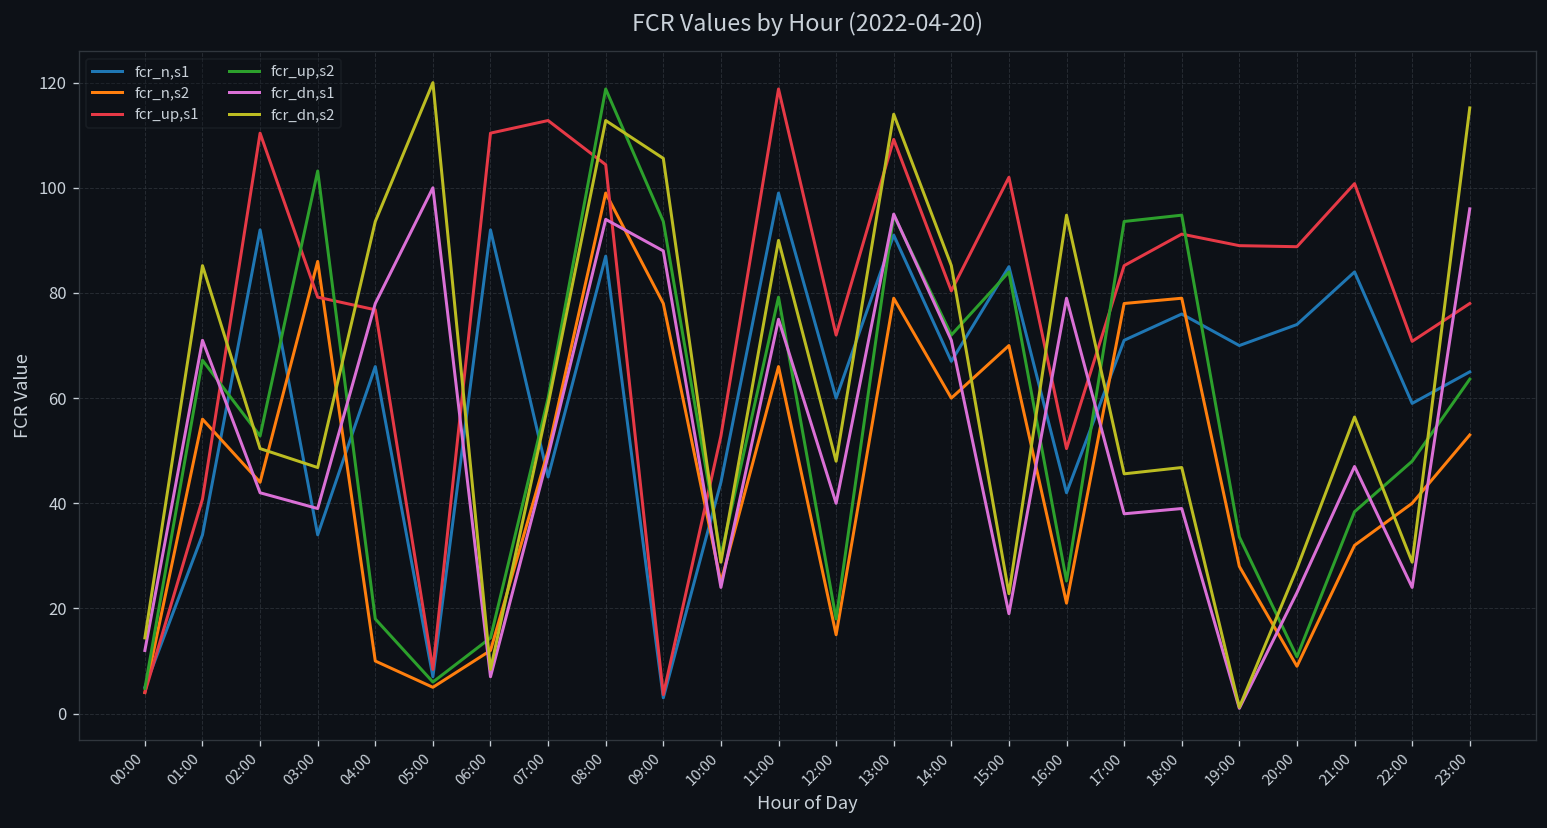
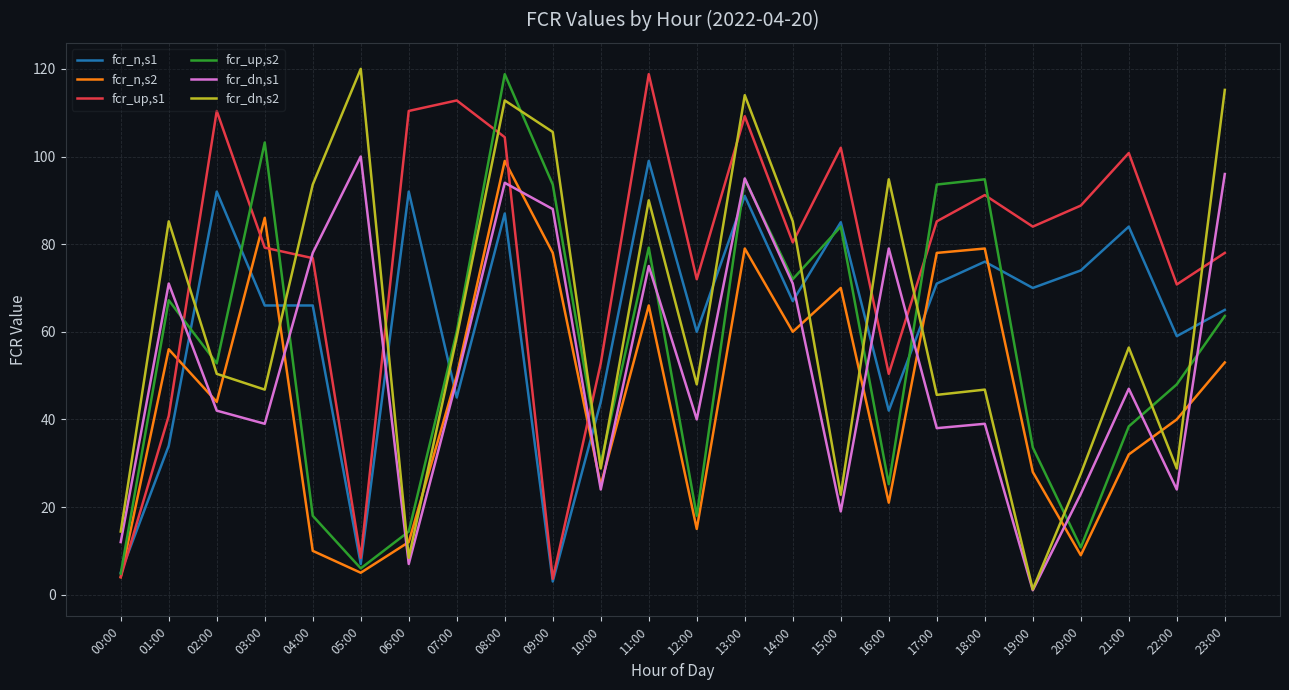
fcr_n,s1, 03:00: 34 -> 66
fcr_up,s1, 19:00: 89 -> 84
